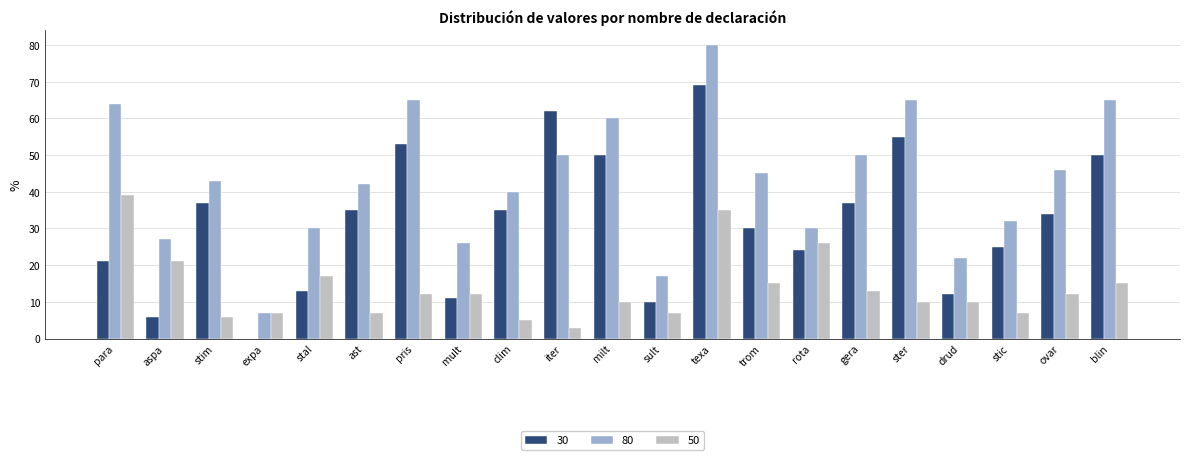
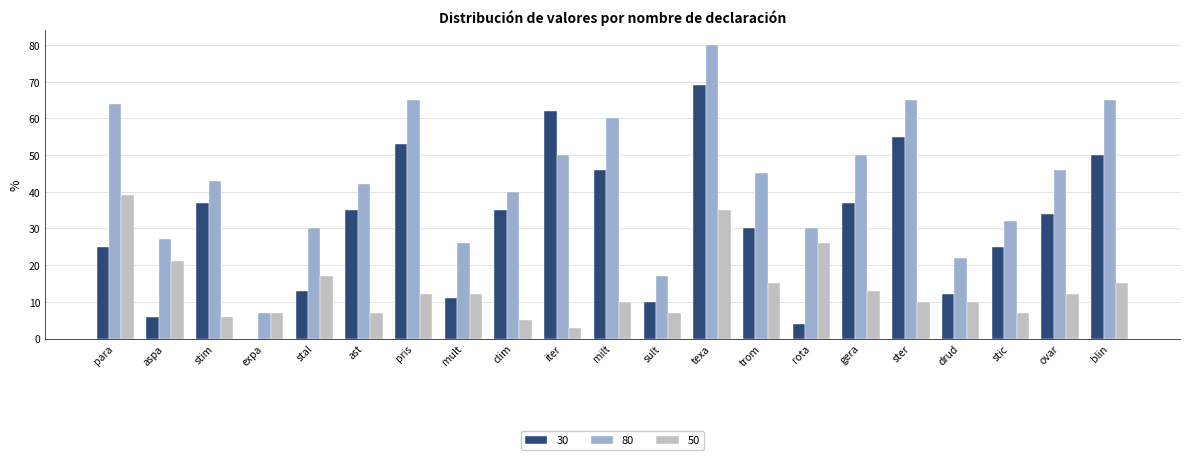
30, para: 21 -> 25
30, milt: 50 -> 46
30, rota: 24 -> 4
